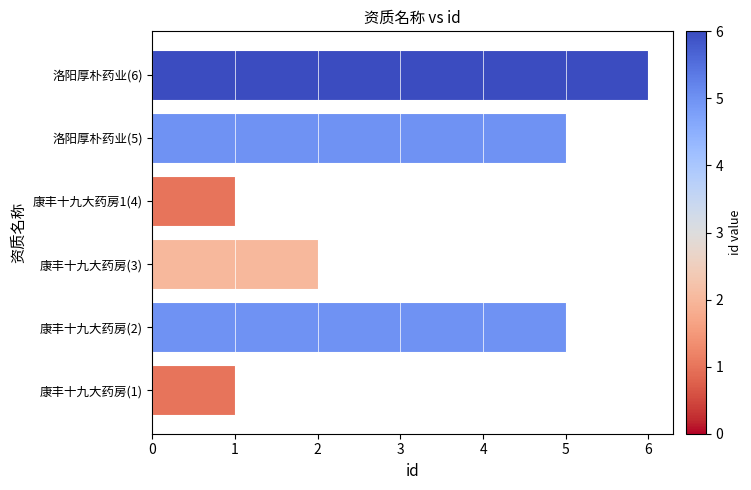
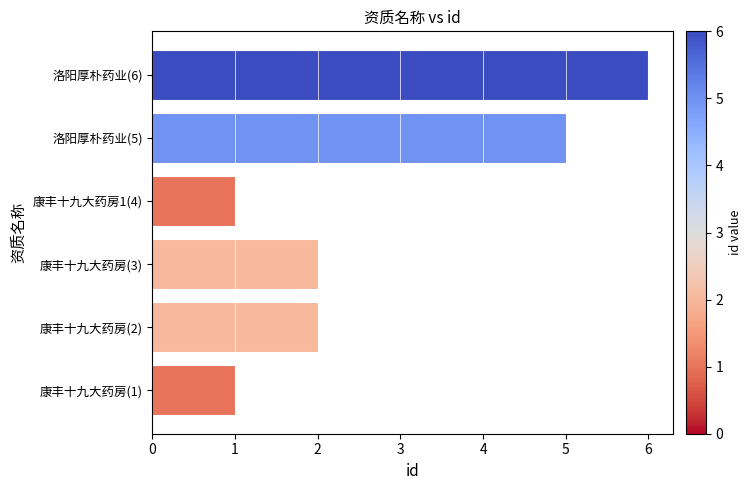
康丰十九大药房(2): 5 -> 2
